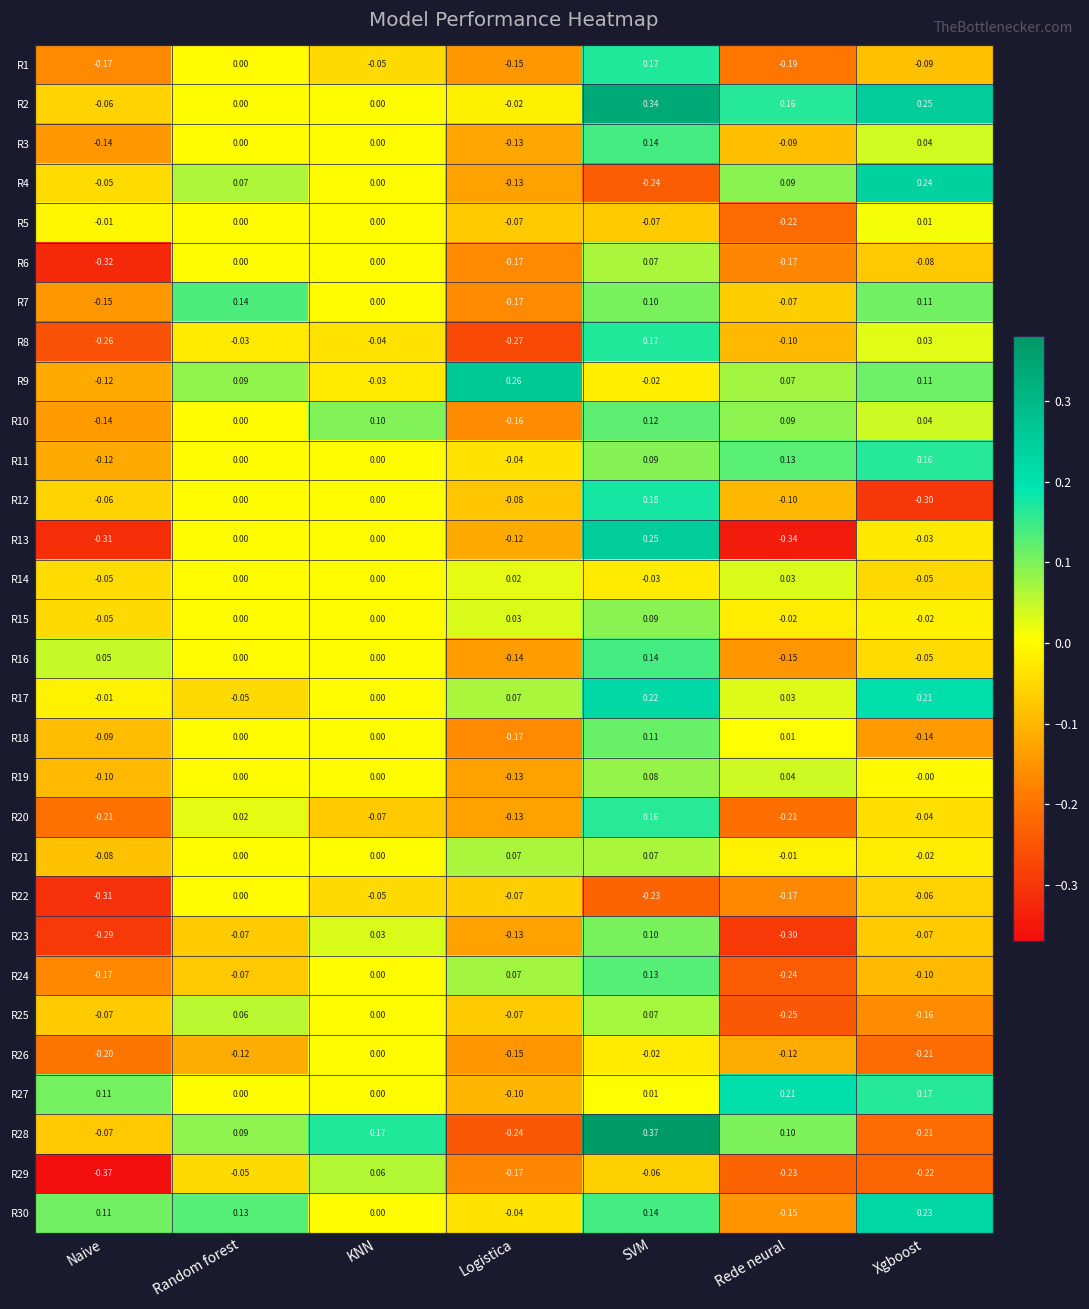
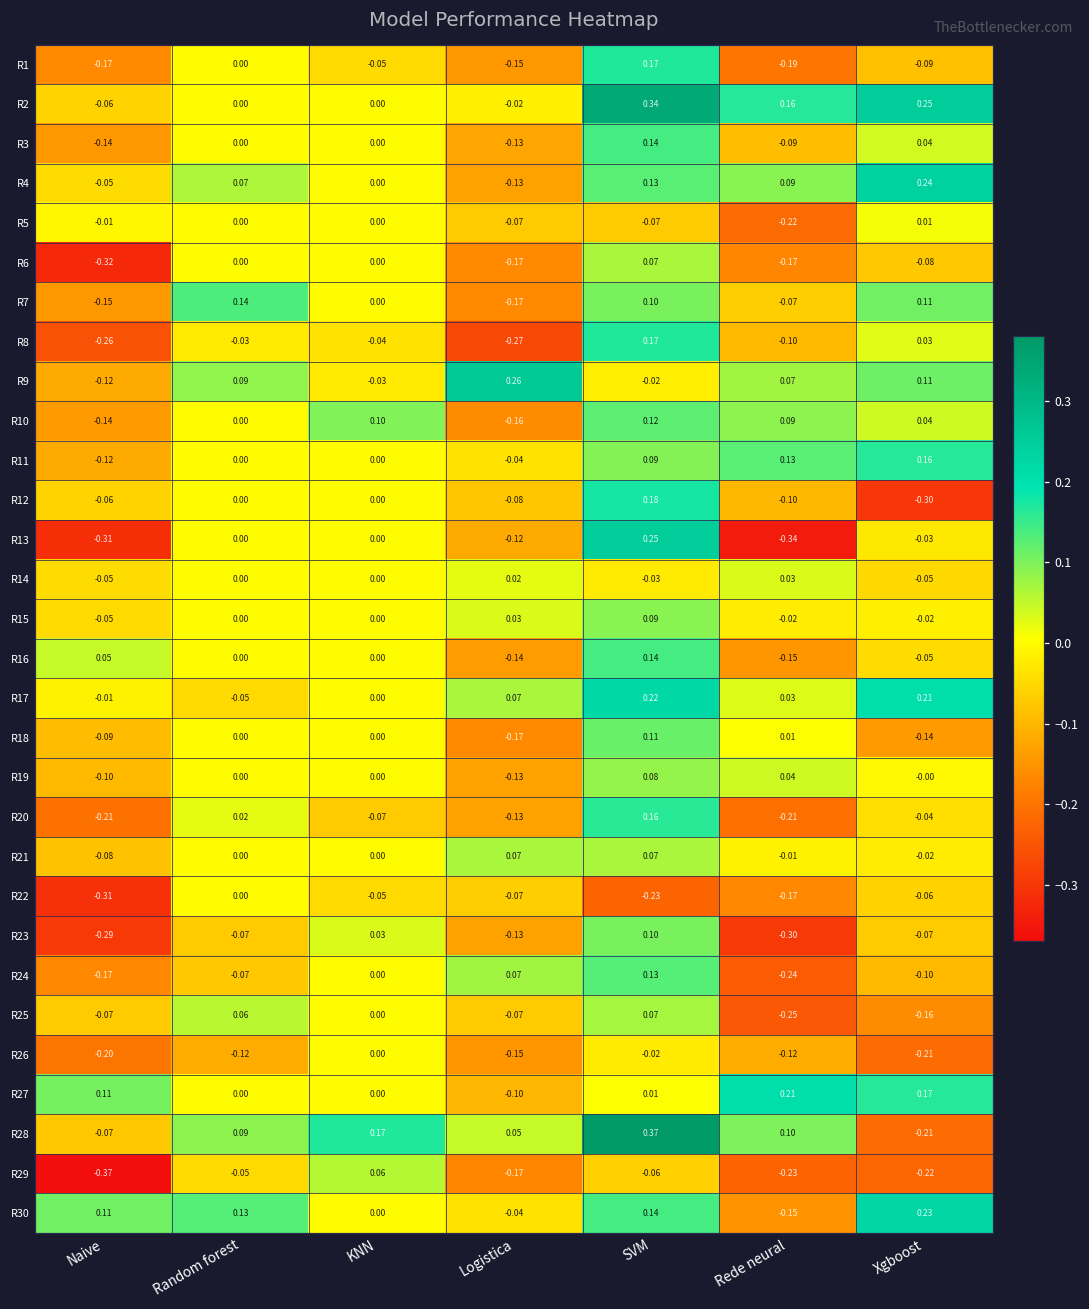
R4, SVM: -0.24 -> 0.13
R28, Logistica: -0.24 -> 0.05
